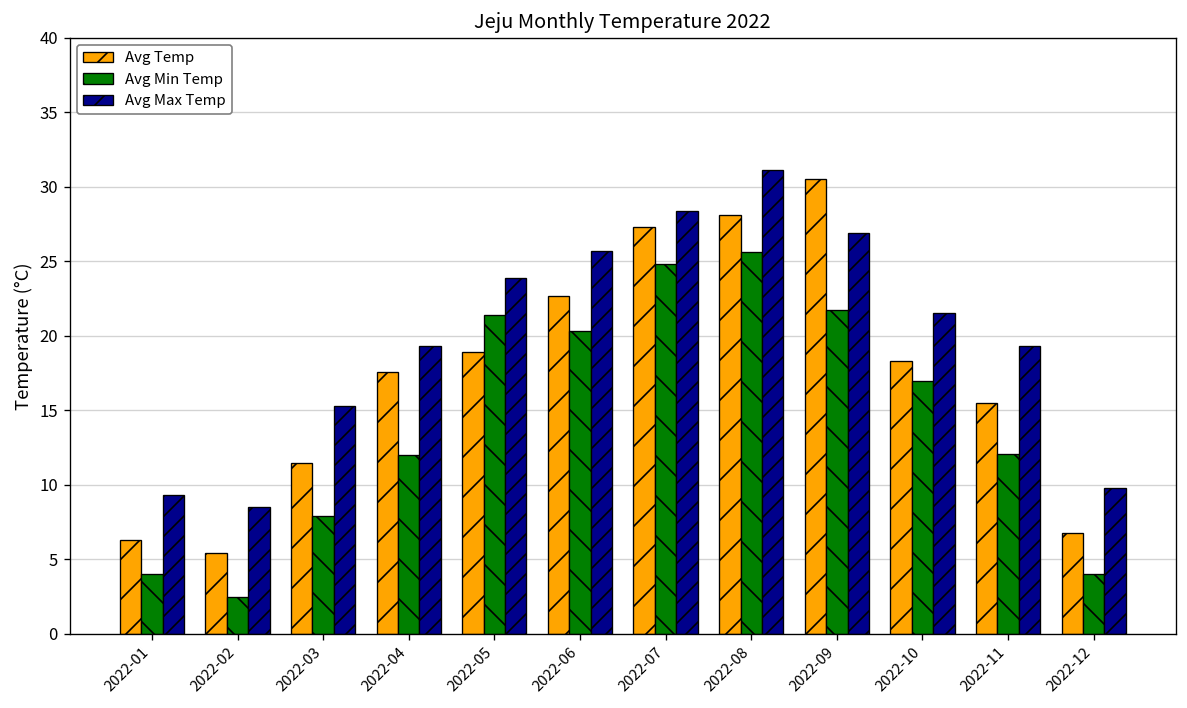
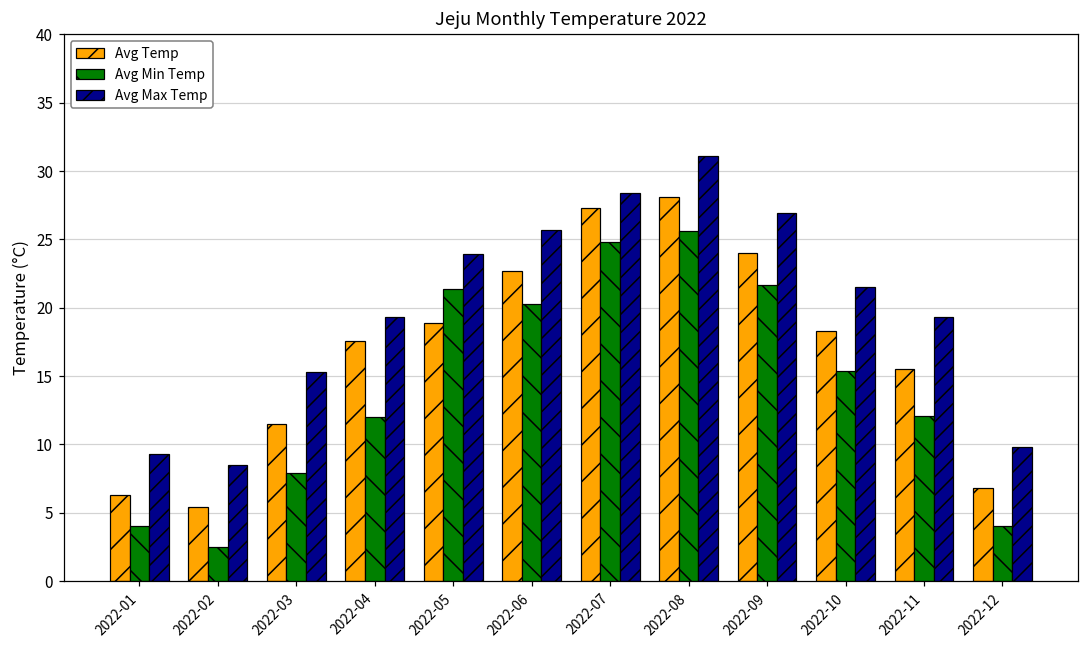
Avg Temp, 2022-09: 30.5 -> 24.0
Avg Min Temp, 2022-10: 17.0 -> 15.4
